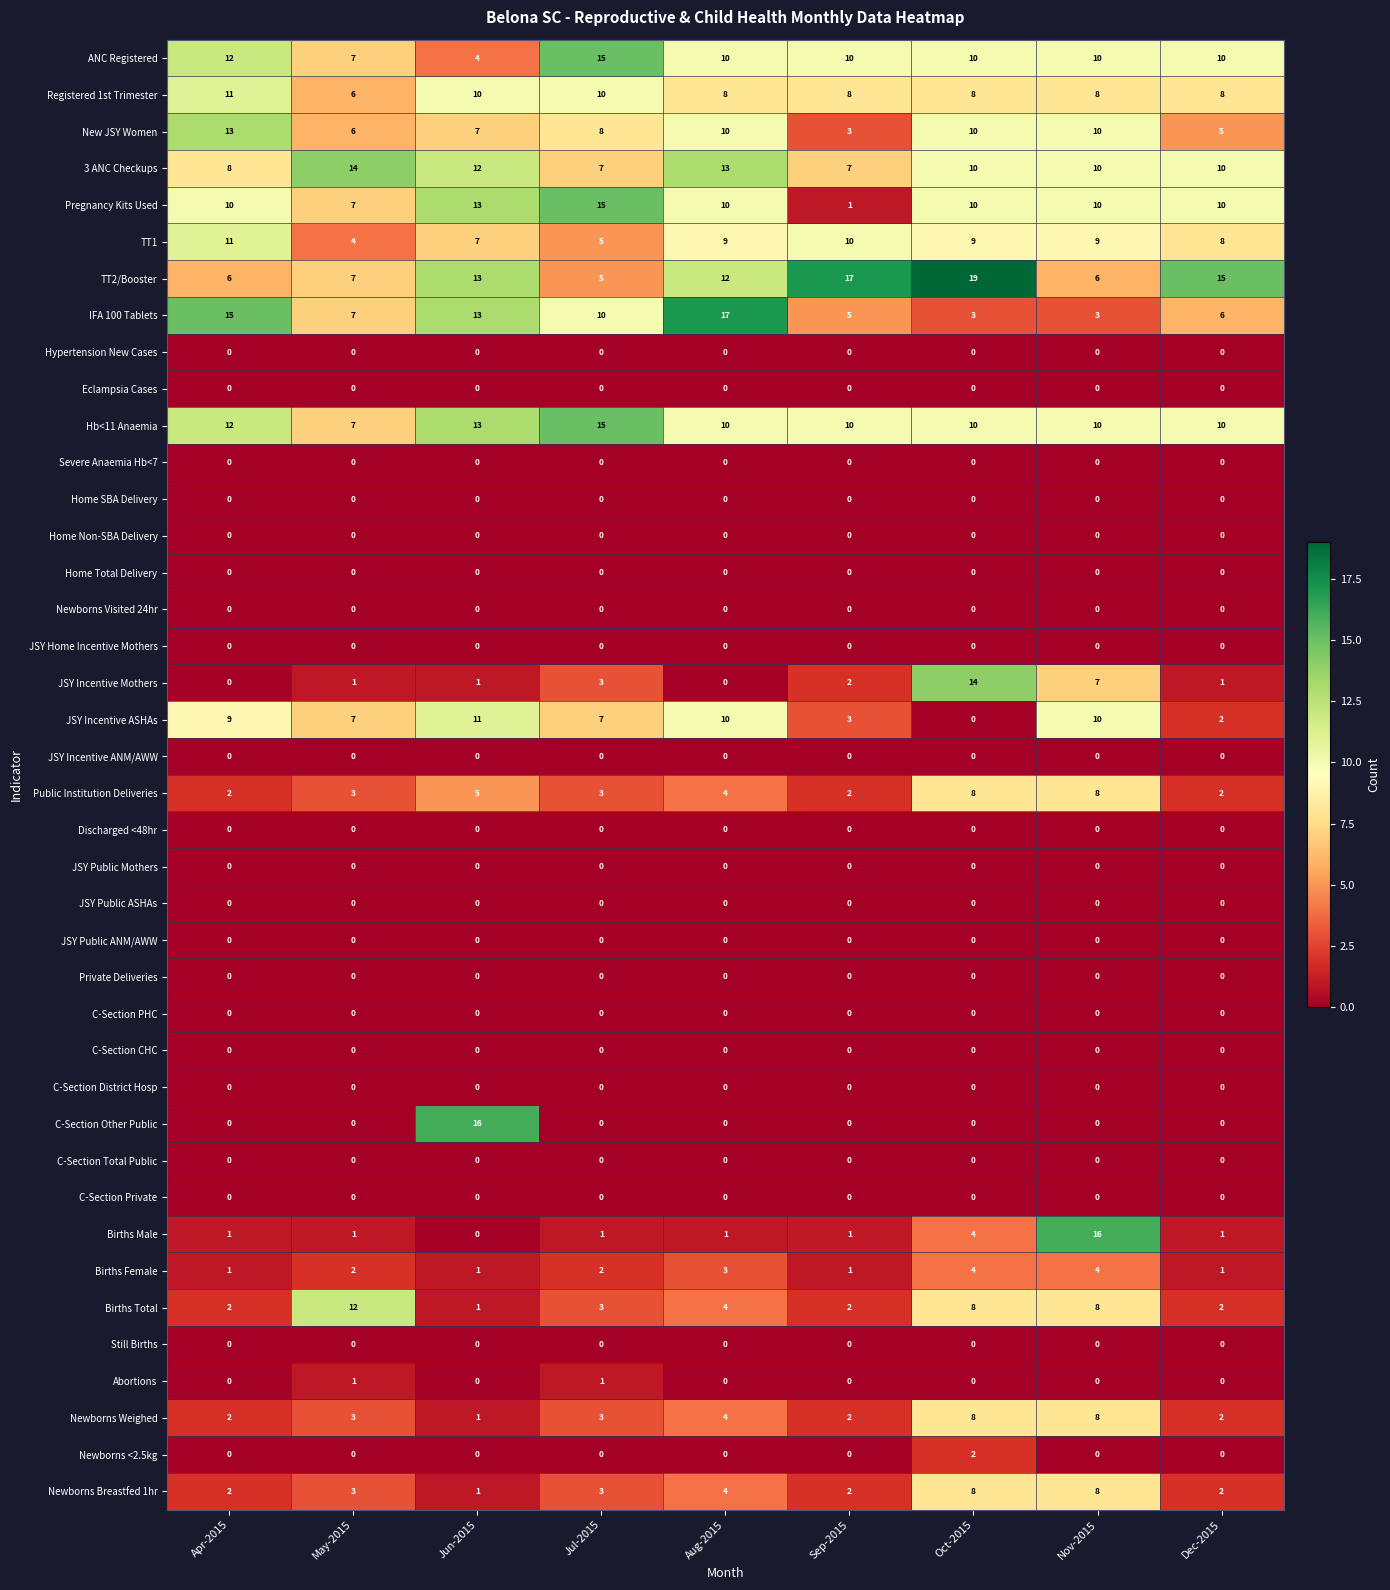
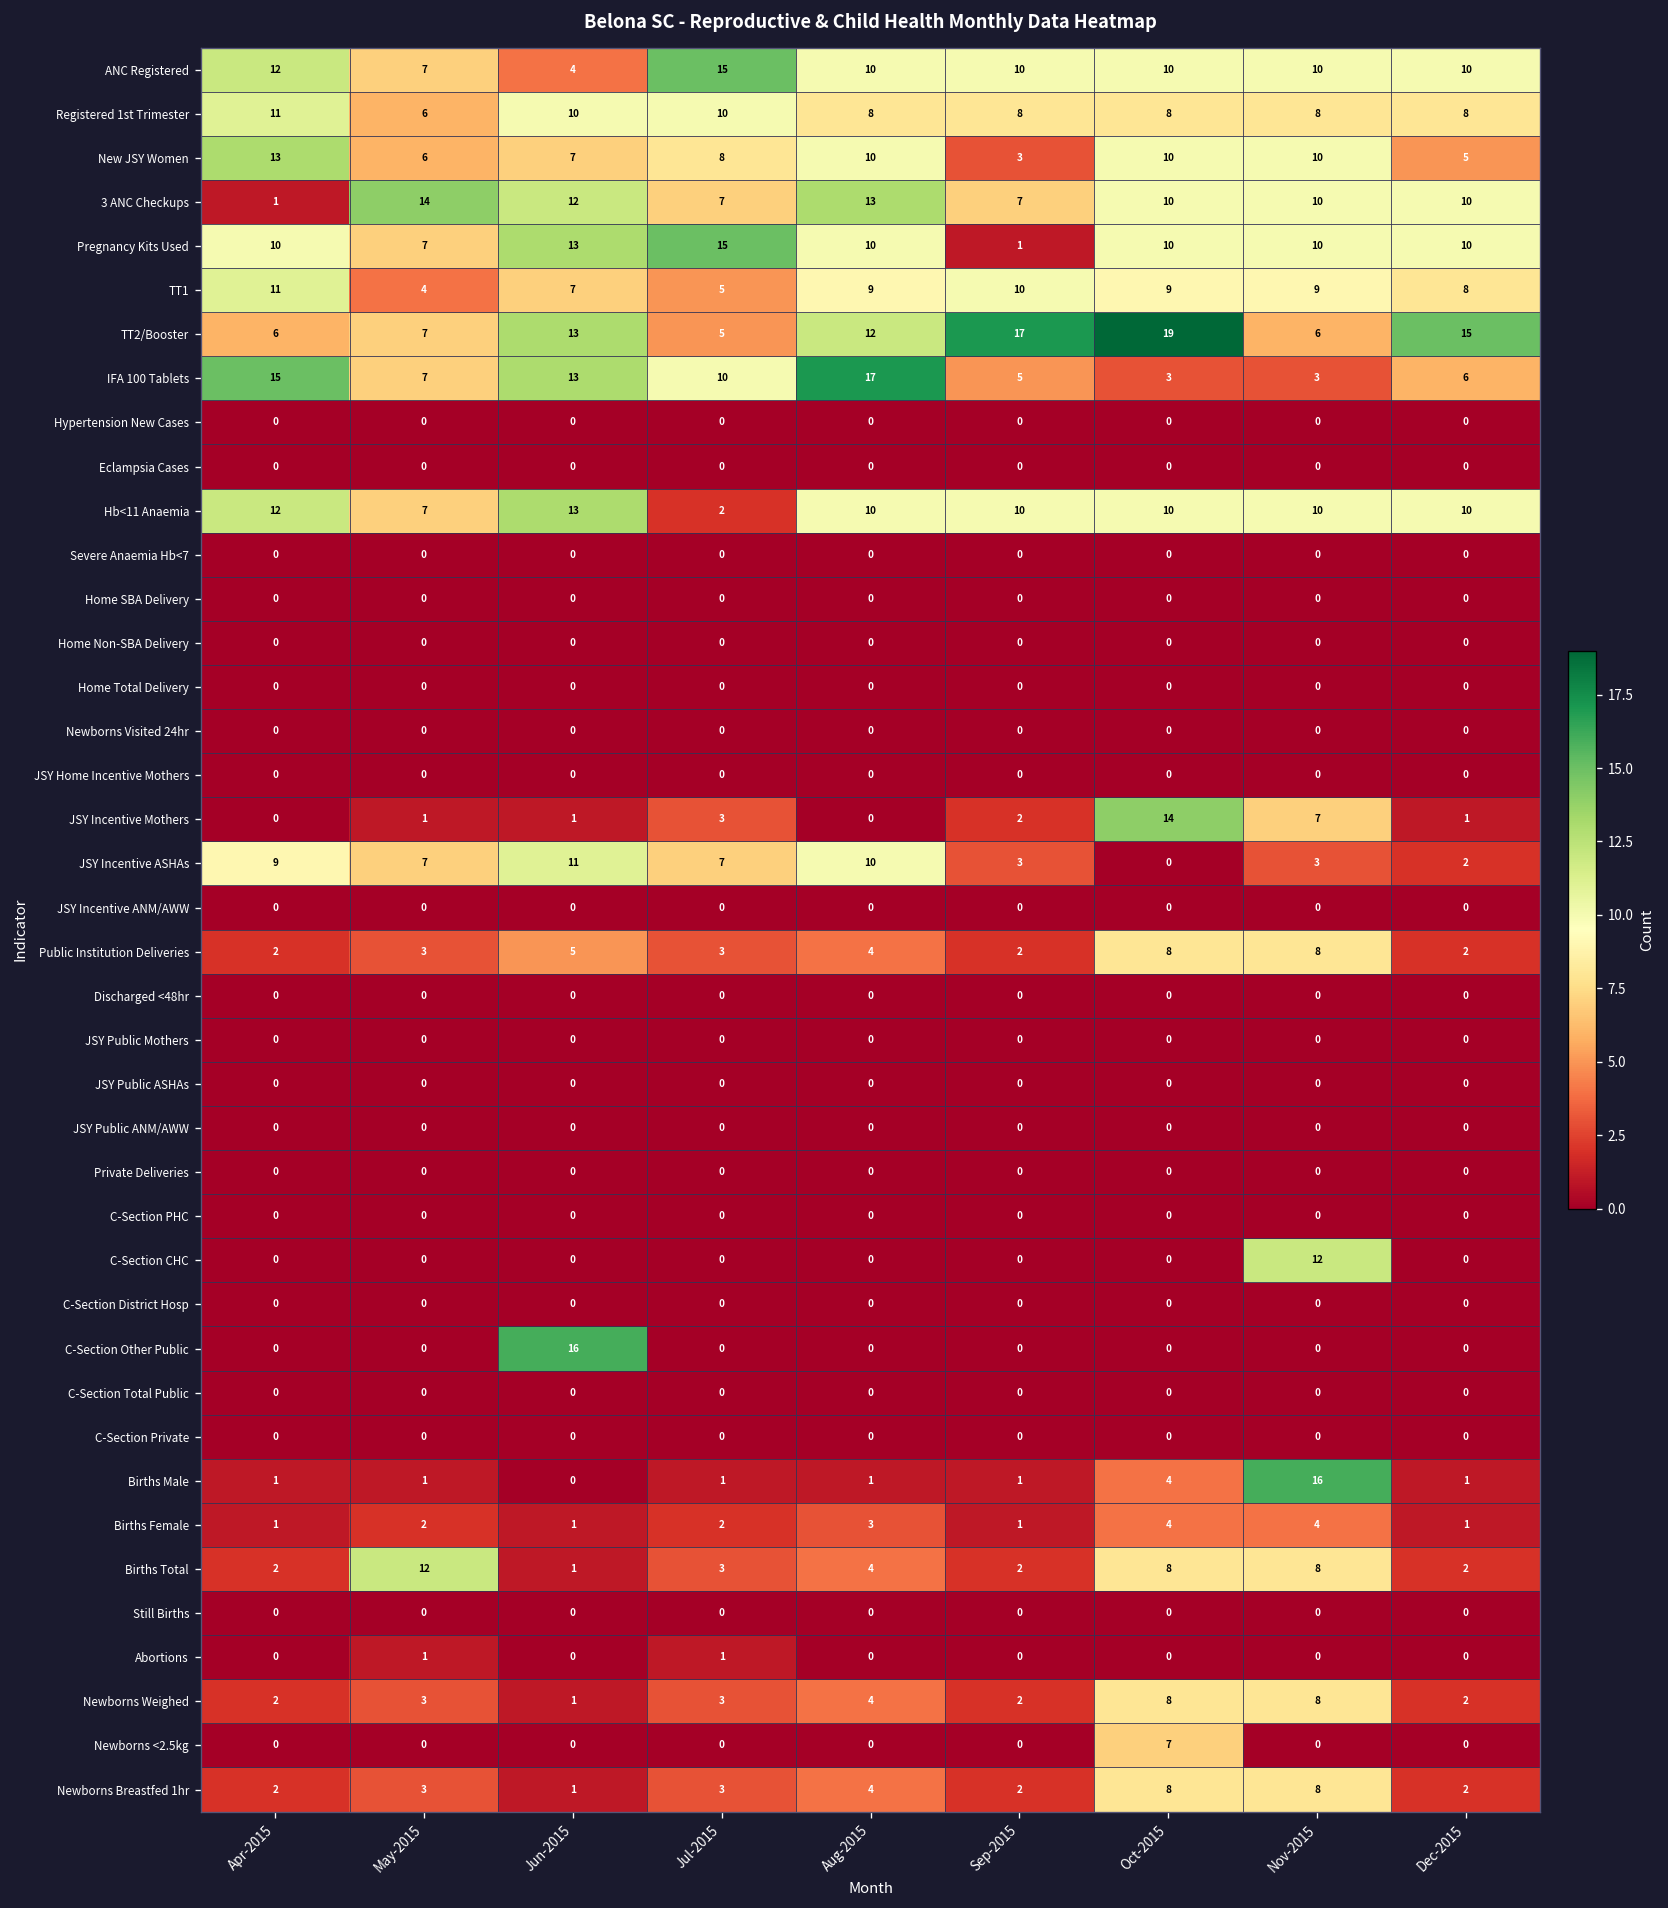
3 ANC Checkups, Apr-2015: 8 -> 1
Hb<11 Anaemia, Jul-2015: 15 -> 2
JSY Incentive ASHAs, Nov-2015: 10 -> 3
C-Section CHC, Nov-2015: 0 -> 12
Newborns <2.5kg, Oct-2015: 2 -> 7
